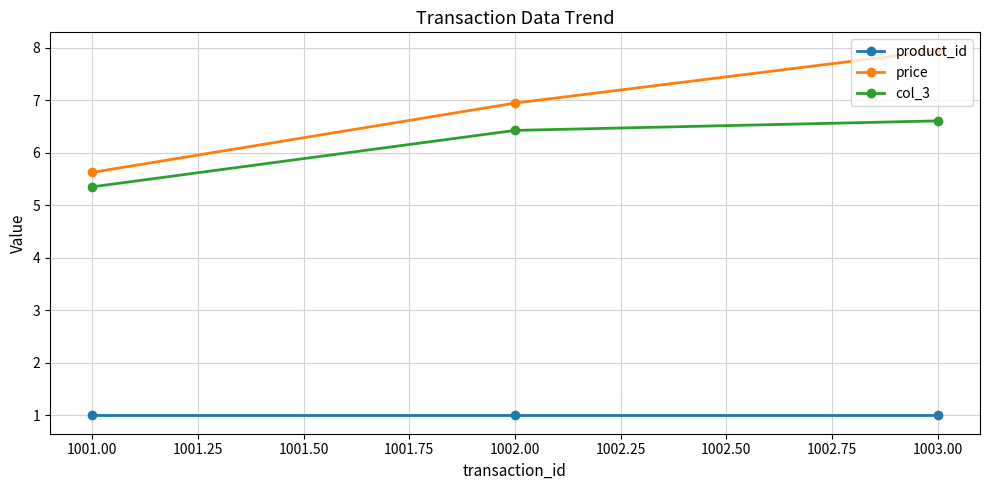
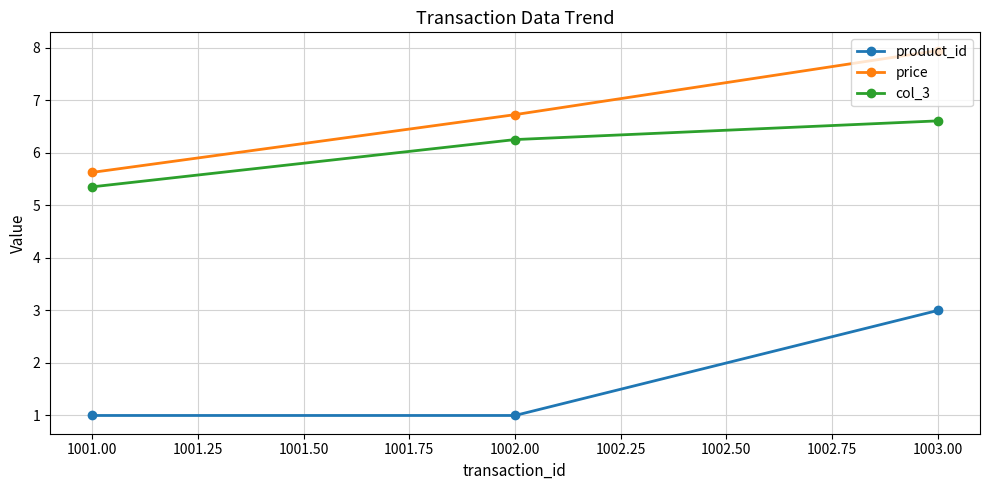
price, 1002.00: 7.0 -> 6.7
col_3, 1002.00: 6.4 -> 6.3
product_id, 1003.00: 1 -> 3
